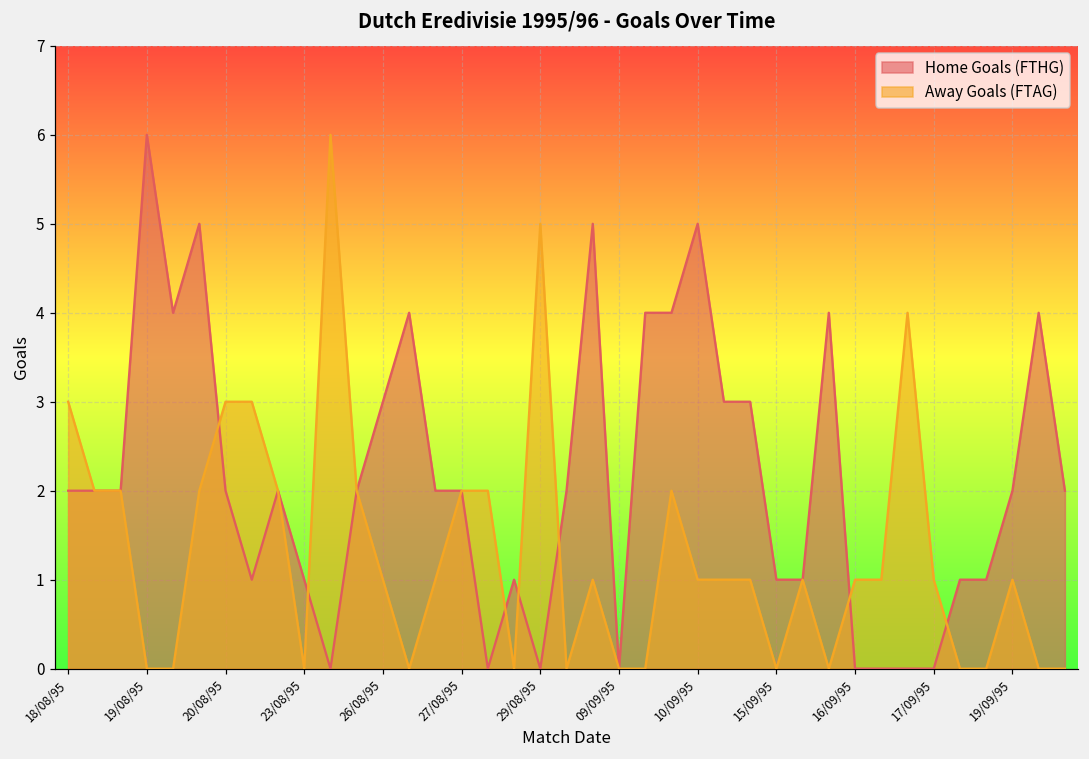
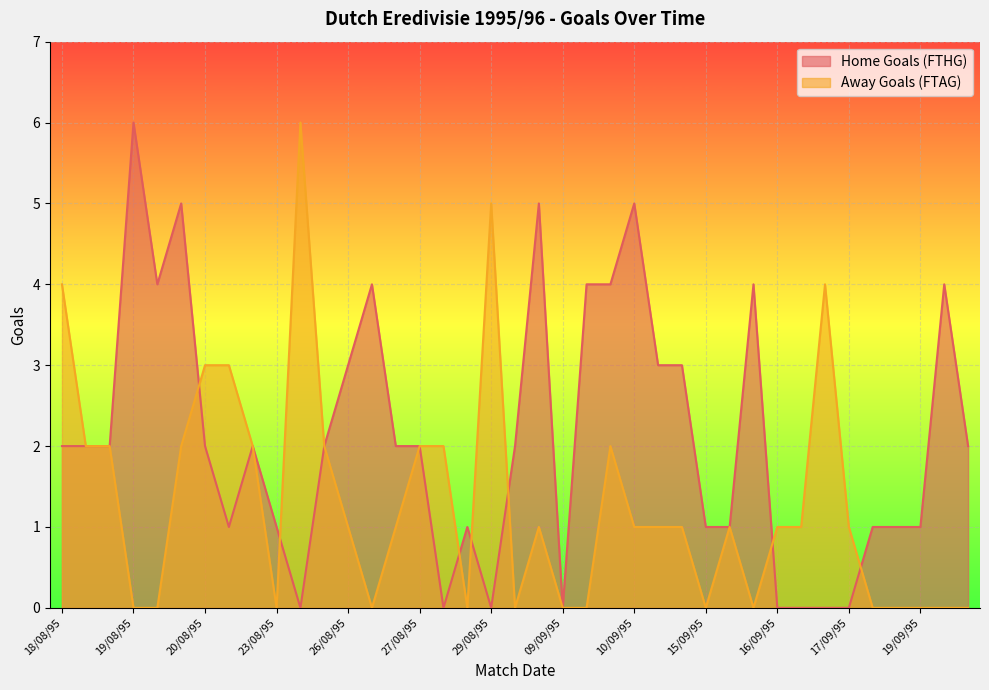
Away Goals (FTAG), 18/08/95: 3 -> 4
Home Goals (FTHG), 19/09/95: 2 -> 1
Away Goals (FTAG), 19/09/95: 1 -> 0
